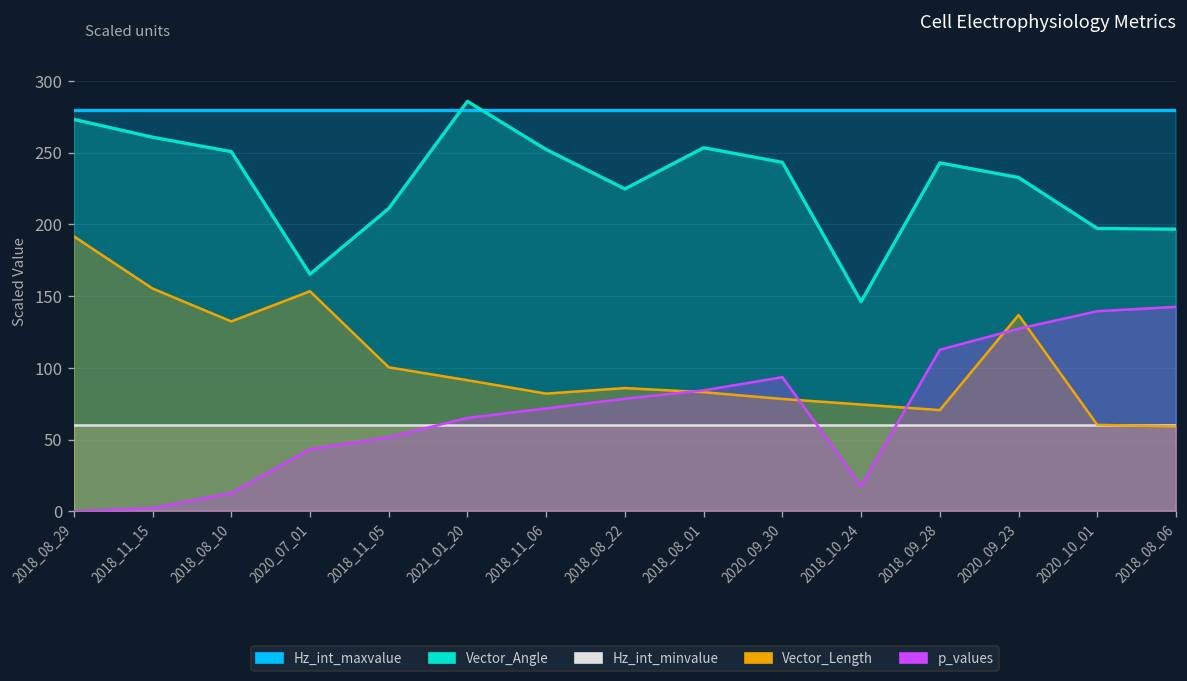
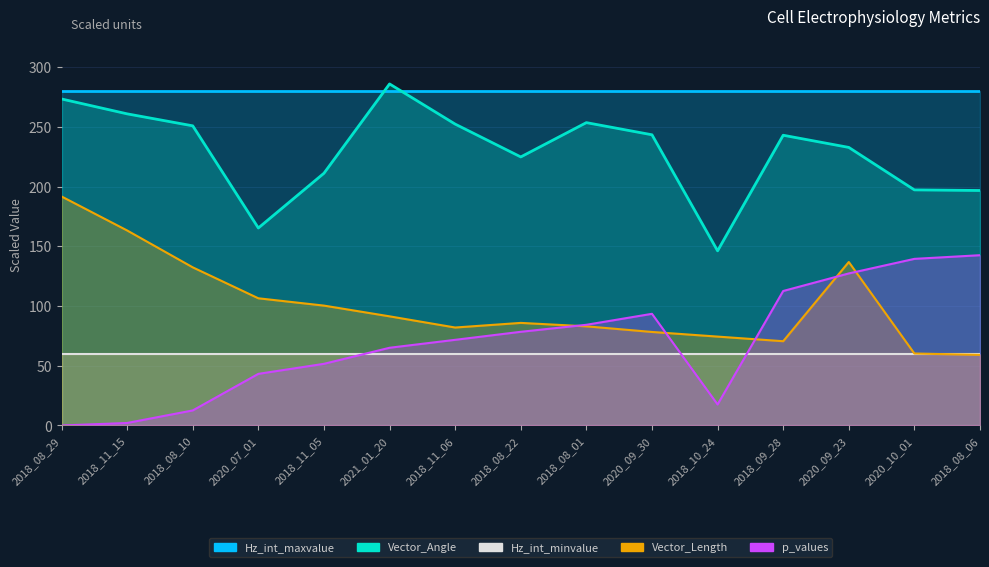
Vector_Length, 2018_11_15: 155 -> 163
Vector_Length, 2020_07_01: 153 -> 106
